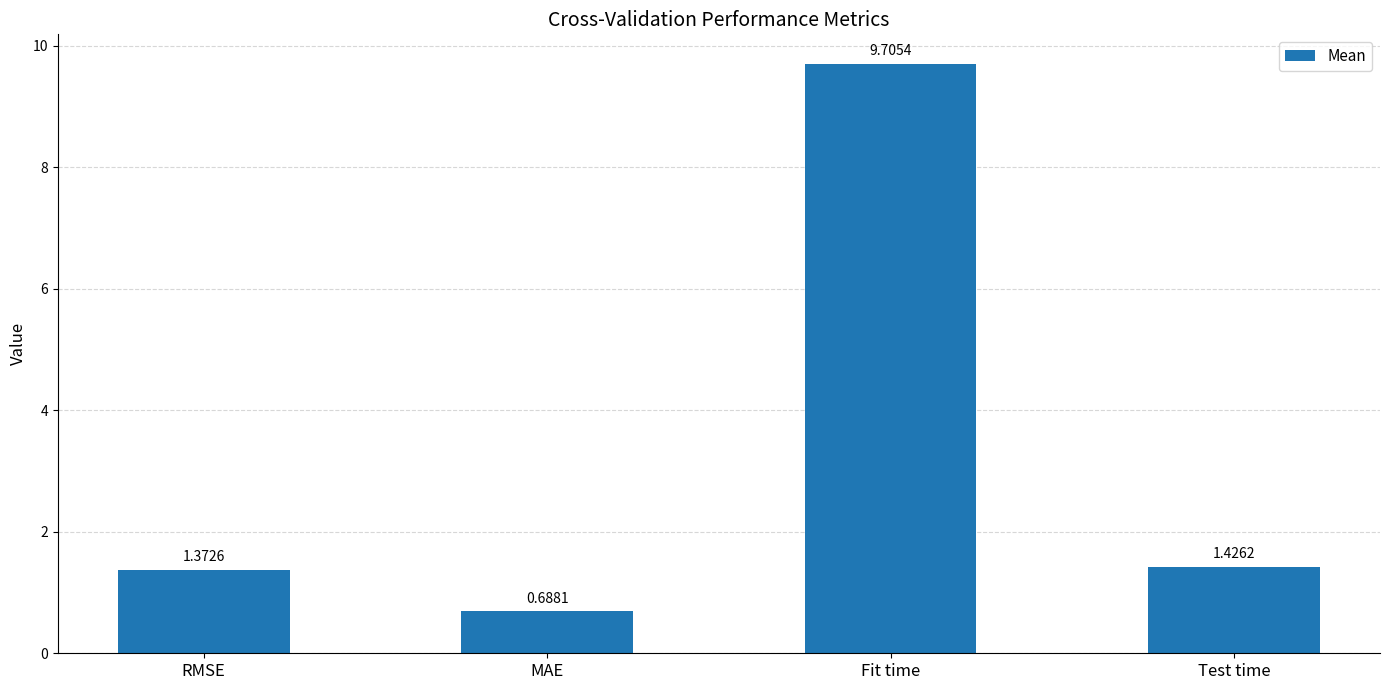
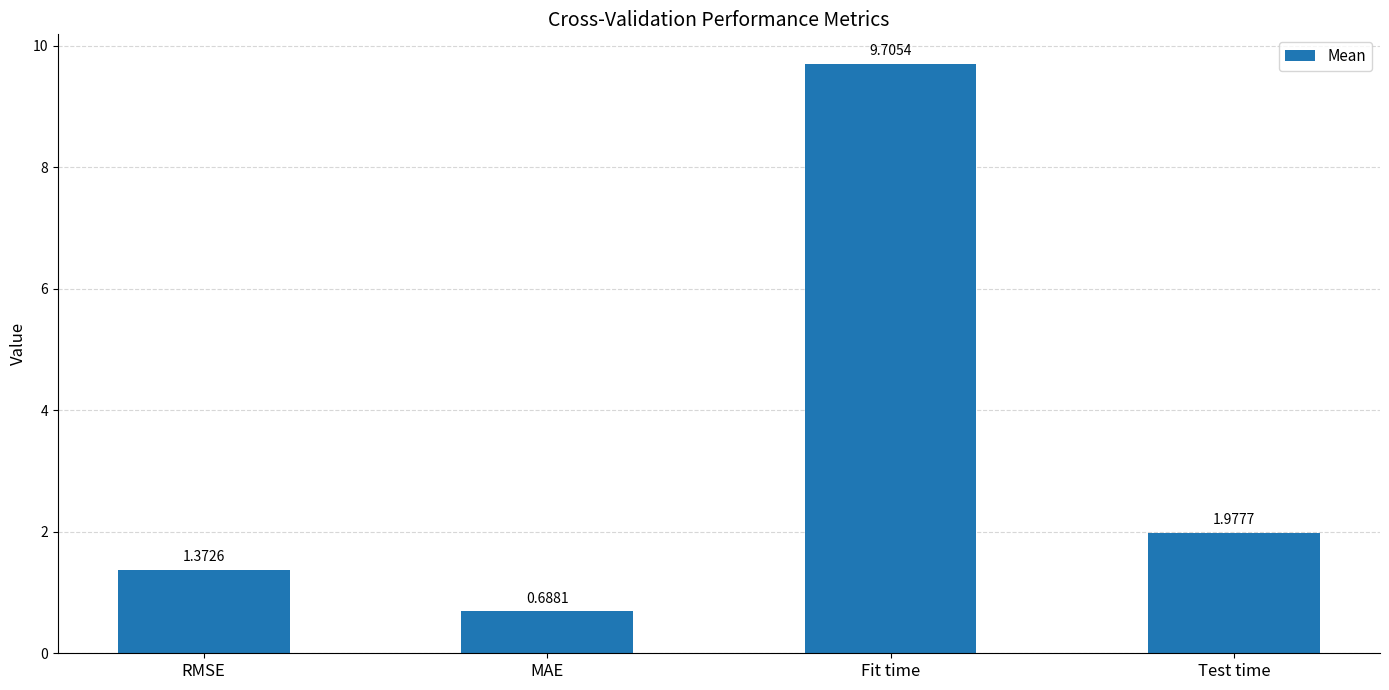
Test time: 1.4262 -> 1.9777
